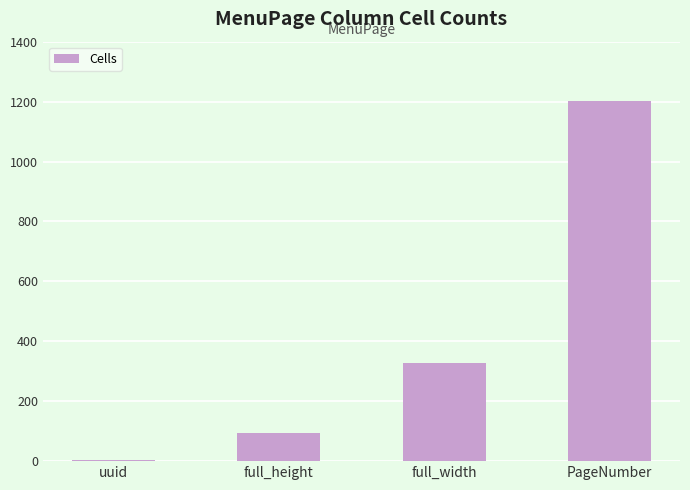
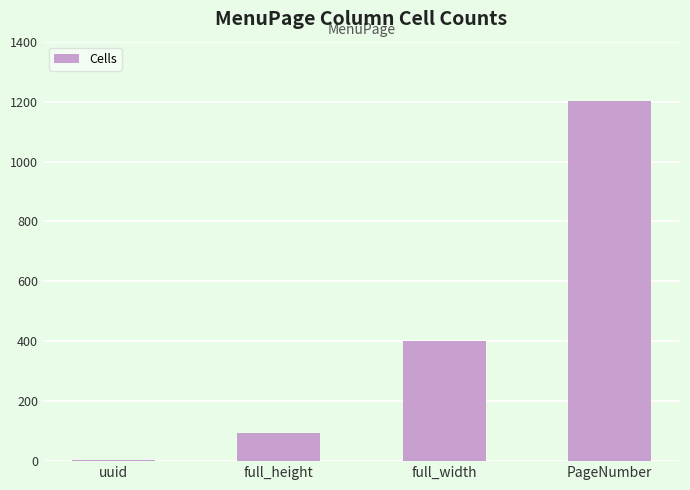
full_width: 330 -> 400
